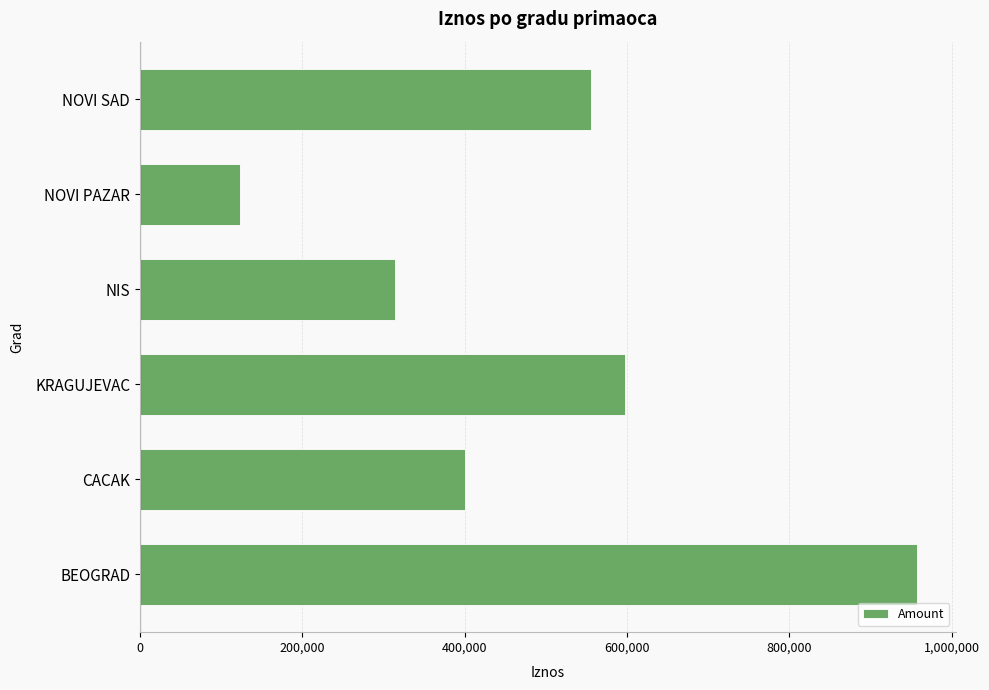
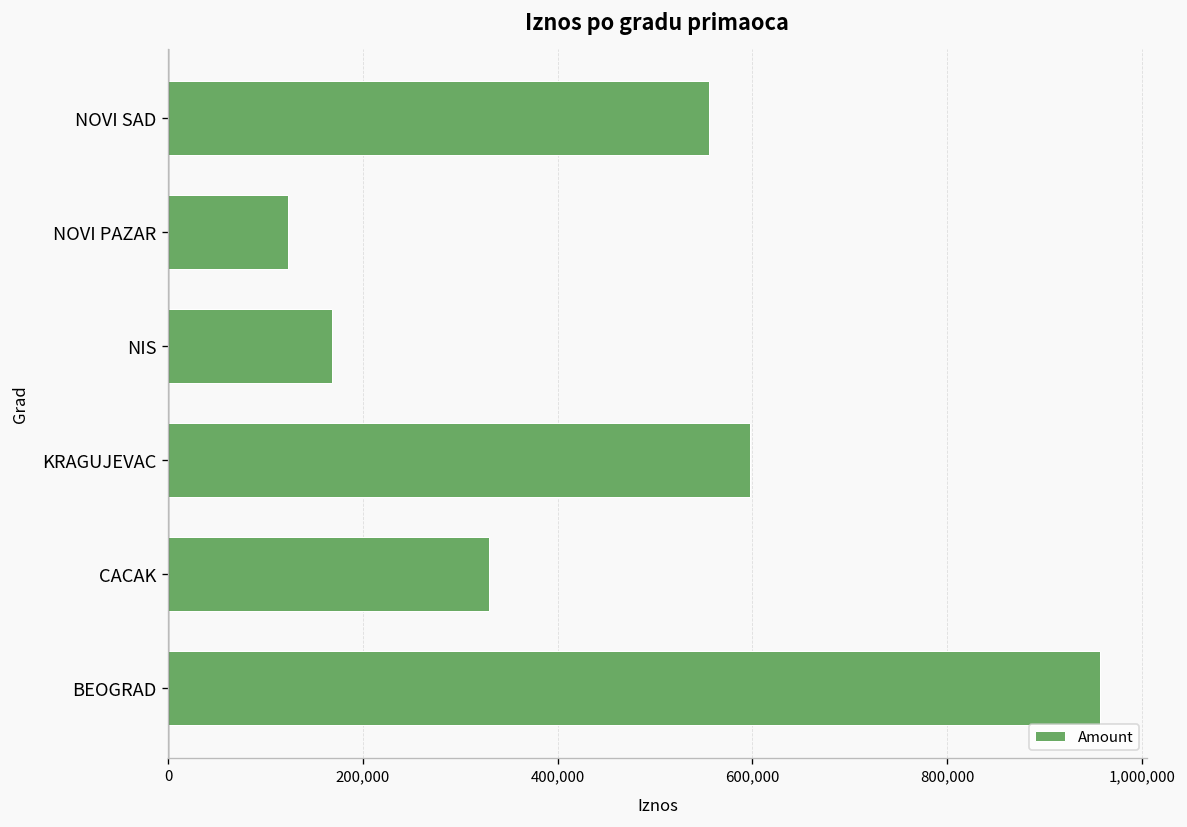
NIS: 310,000 -> 170,000
CACAK: 400,000 -> 330,000
